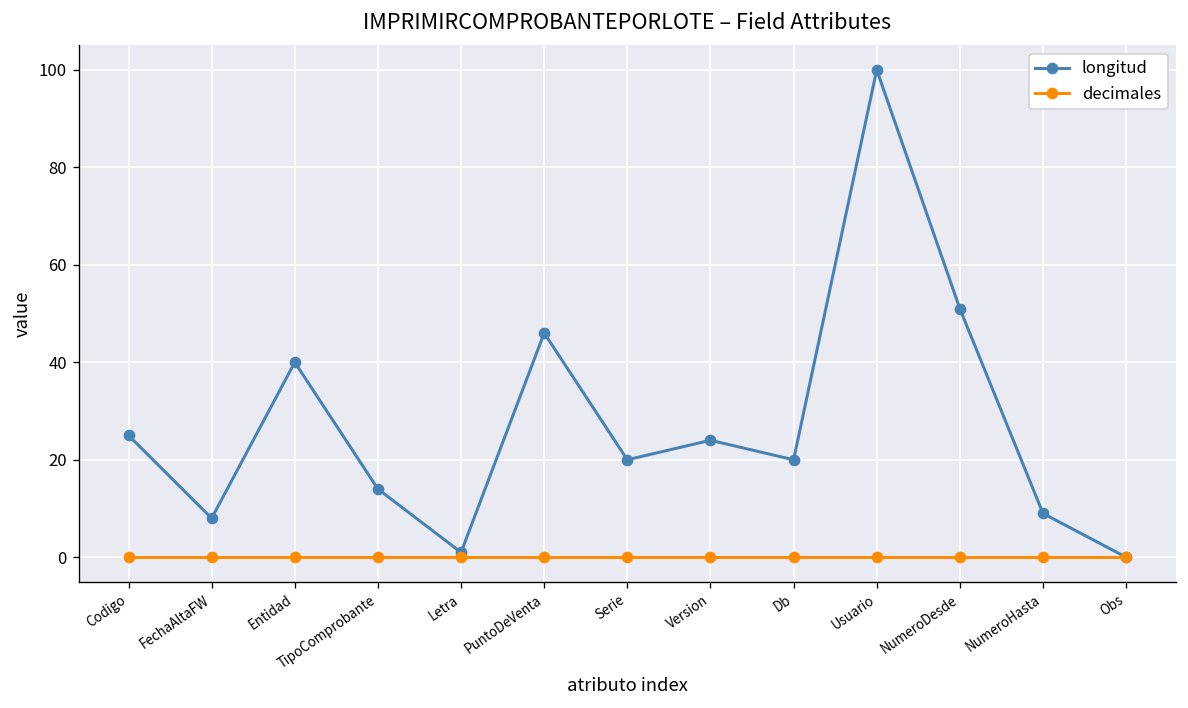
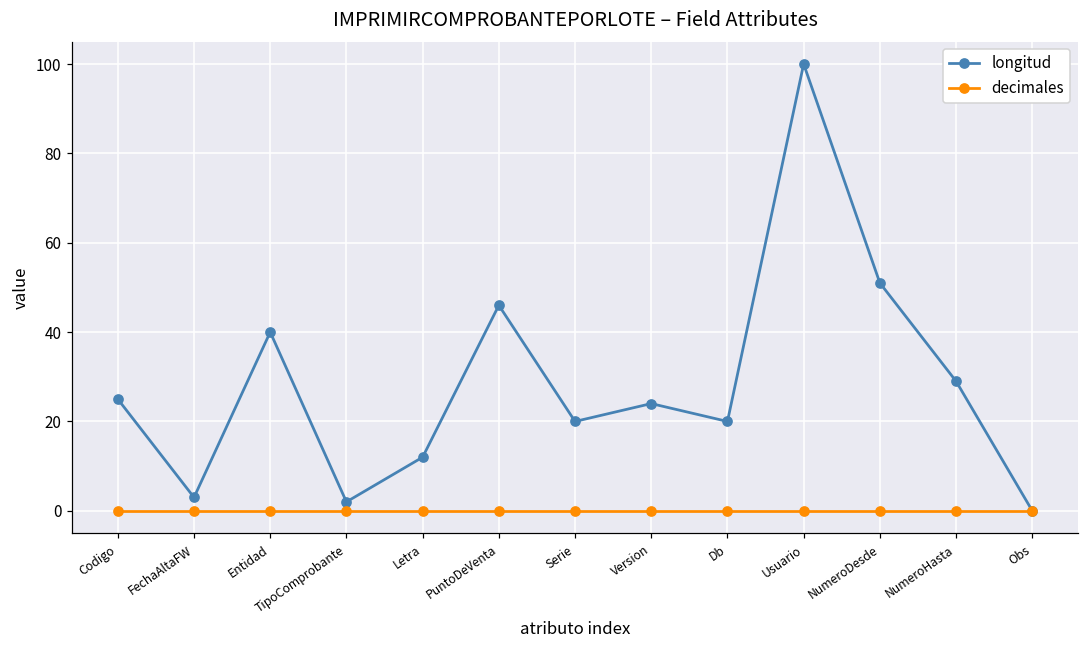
longitud, FechaAltaFW: 8 -> 3
longitud, TipoComprobante: 14 -> 2
longitud, Letra: 1 -> 12
longitud, NumeroHasta: 9 -> 29
